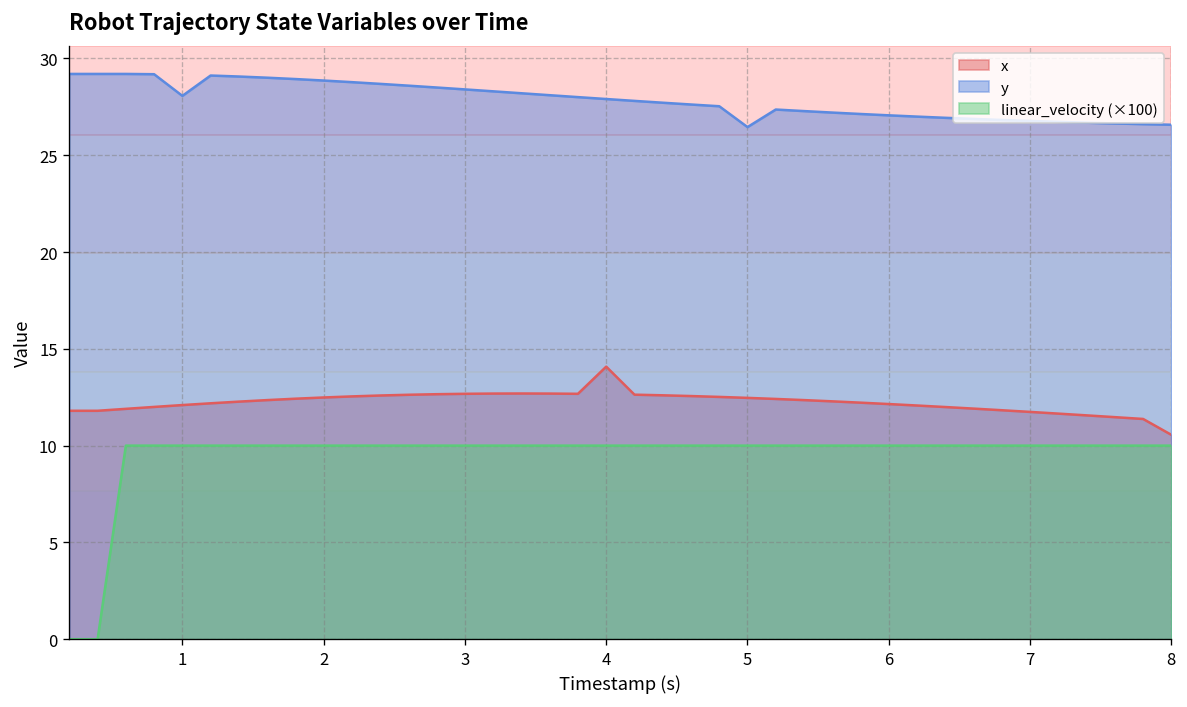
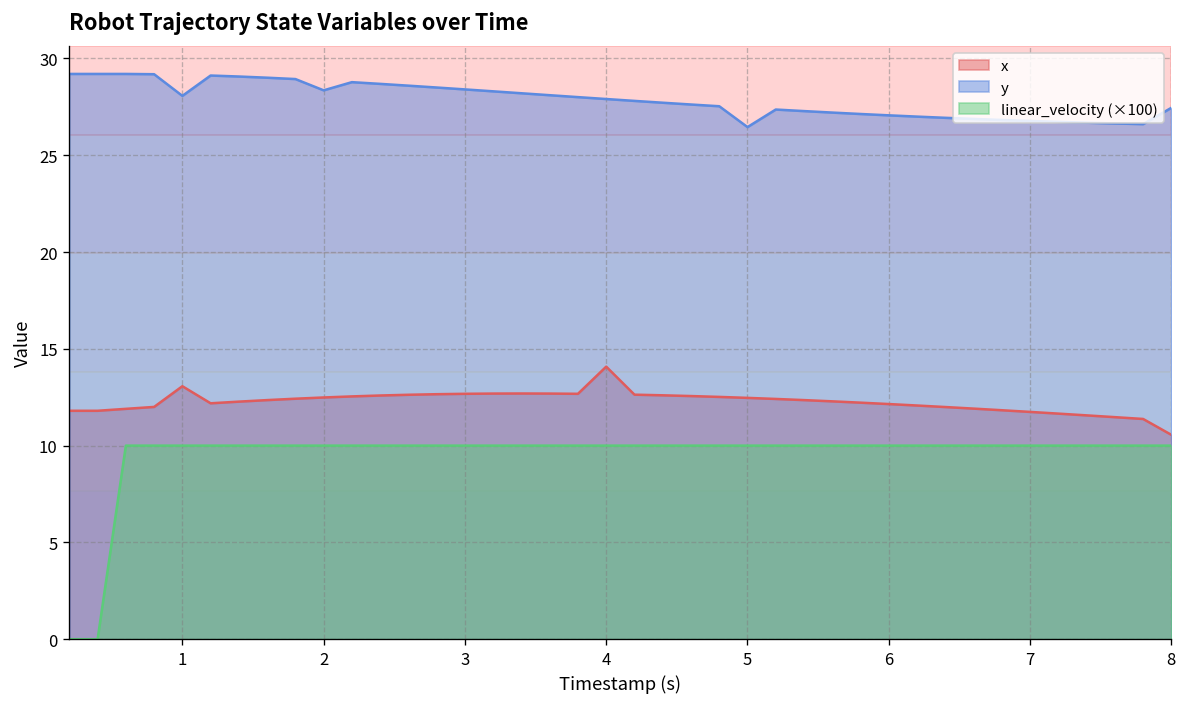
x, 1: 12.1 -> 13.1
y, 2: 28.9 -> 28.4
y, 8: 26.6 -> 27.4
